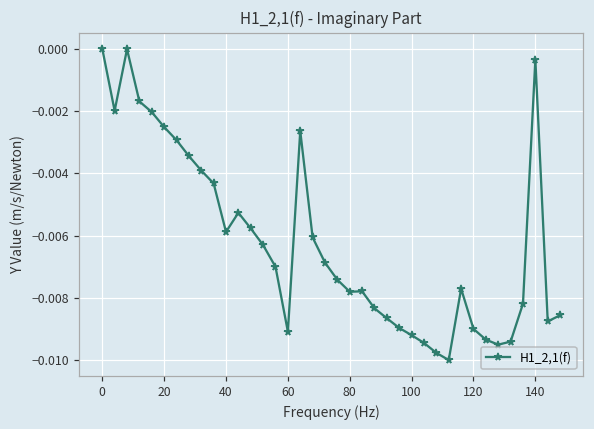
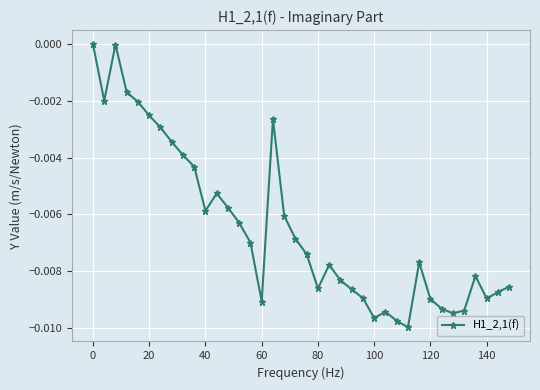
80: -0.0078 -> -0.0086
100: -0.0092 -> -0.0097
140: -0.0003 -> -0.0090
